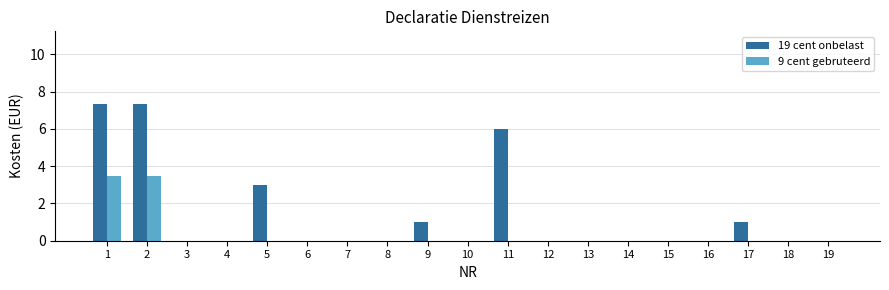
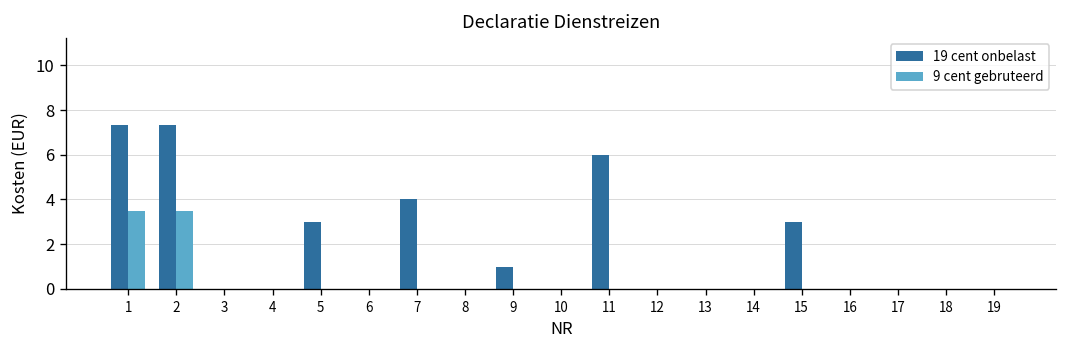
19 cent onbelast, 7: 0 -> 4
19 cent onbelast, 15: 0 -> 3
19 cent onbelast, 17: 1 -> 0
